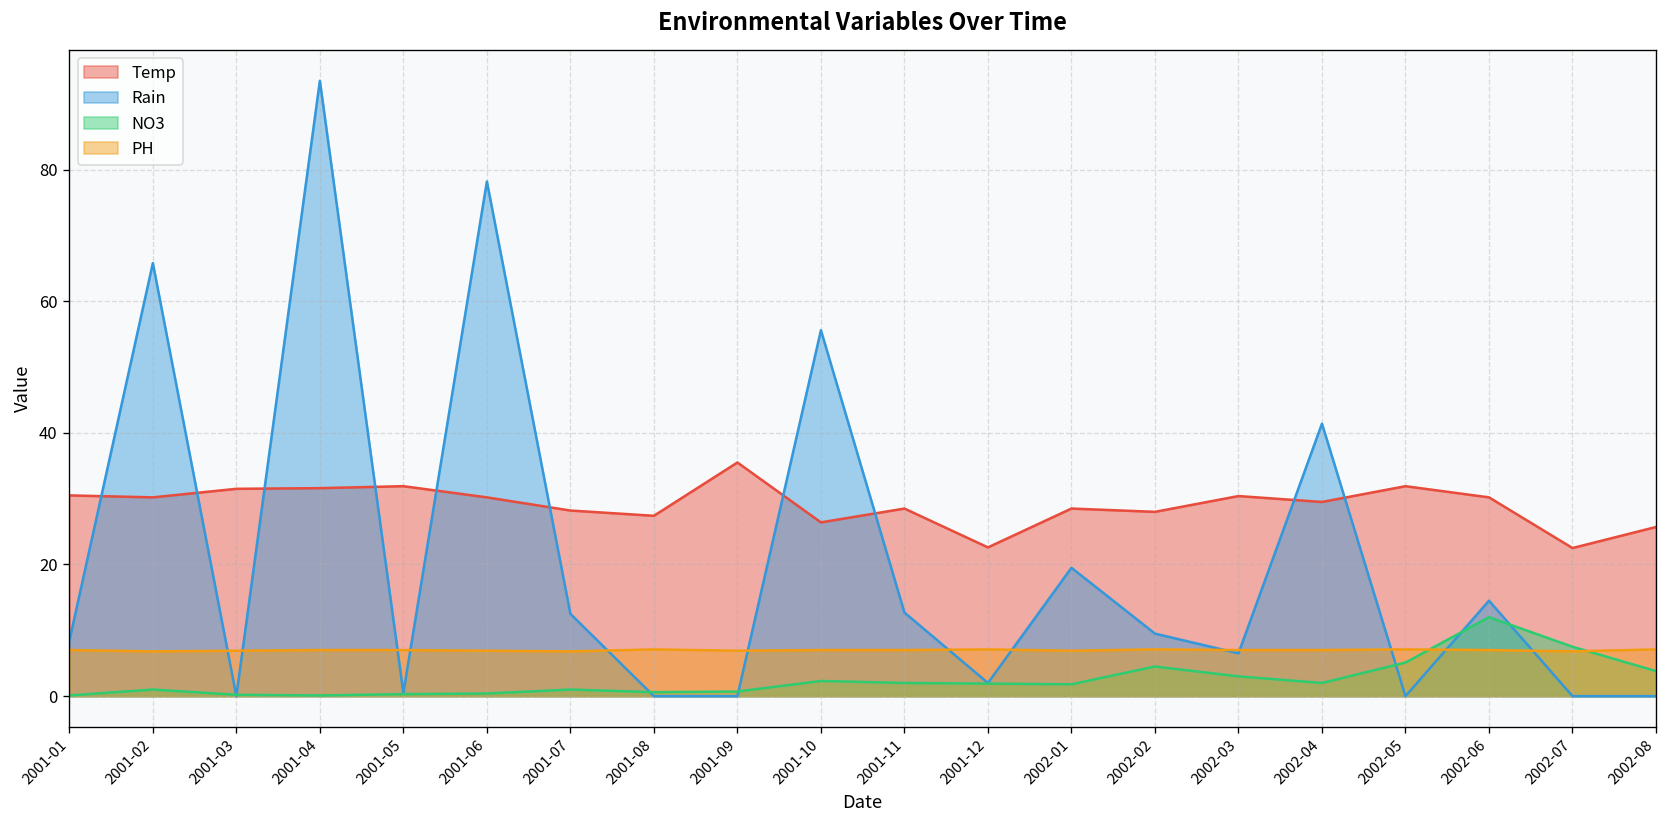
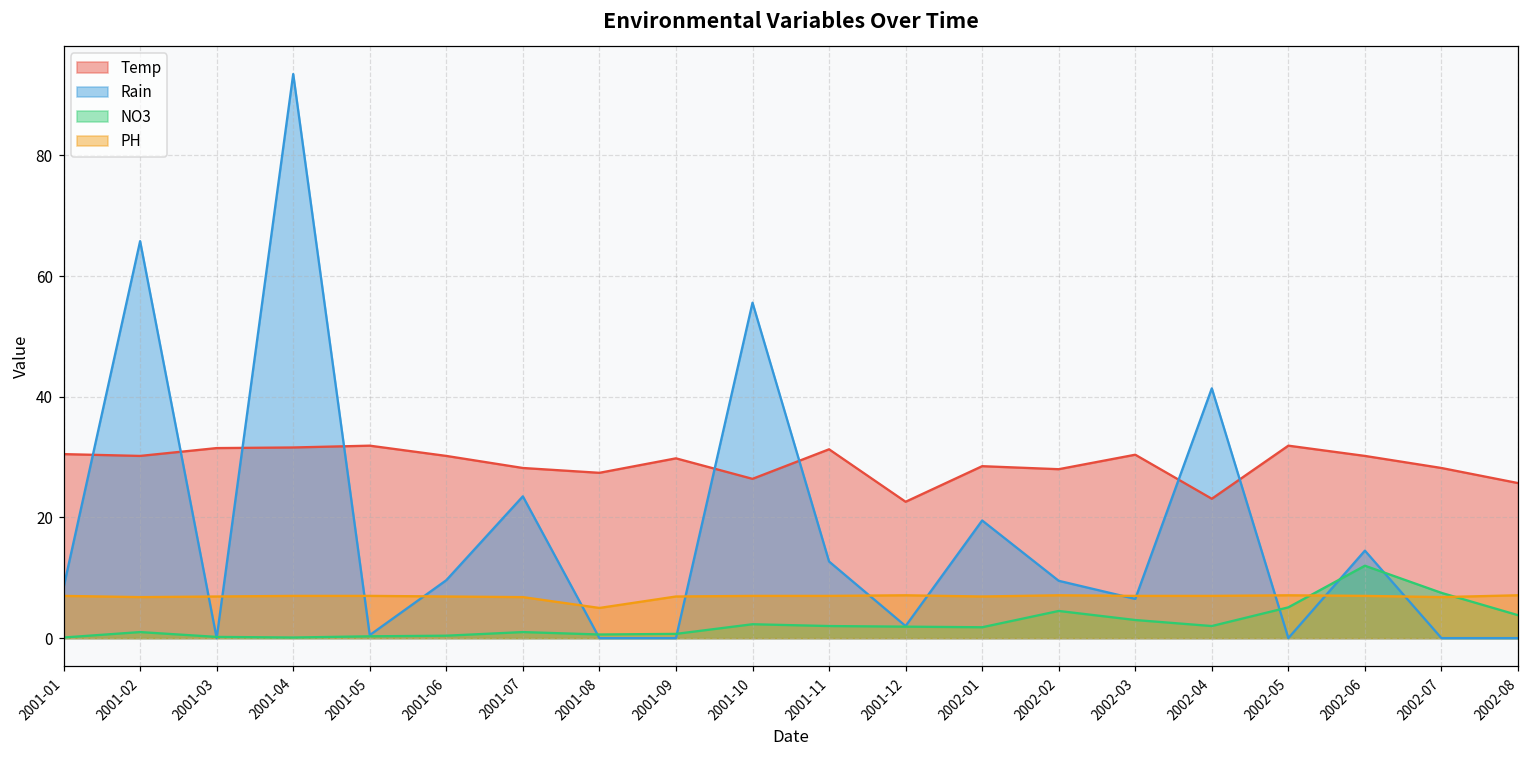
Rain, 2001-06: 78 -> 10
Rain, 2001-07: 13 -> 24
PH, 2001-08: 7 -> 5
Temp, 2001-09: 36 -> 30
Temp, 2001-11: 29 -> 31
Temp, 2002-04: 30 -> 23
Temp, 2002-07: 23 -> 28
